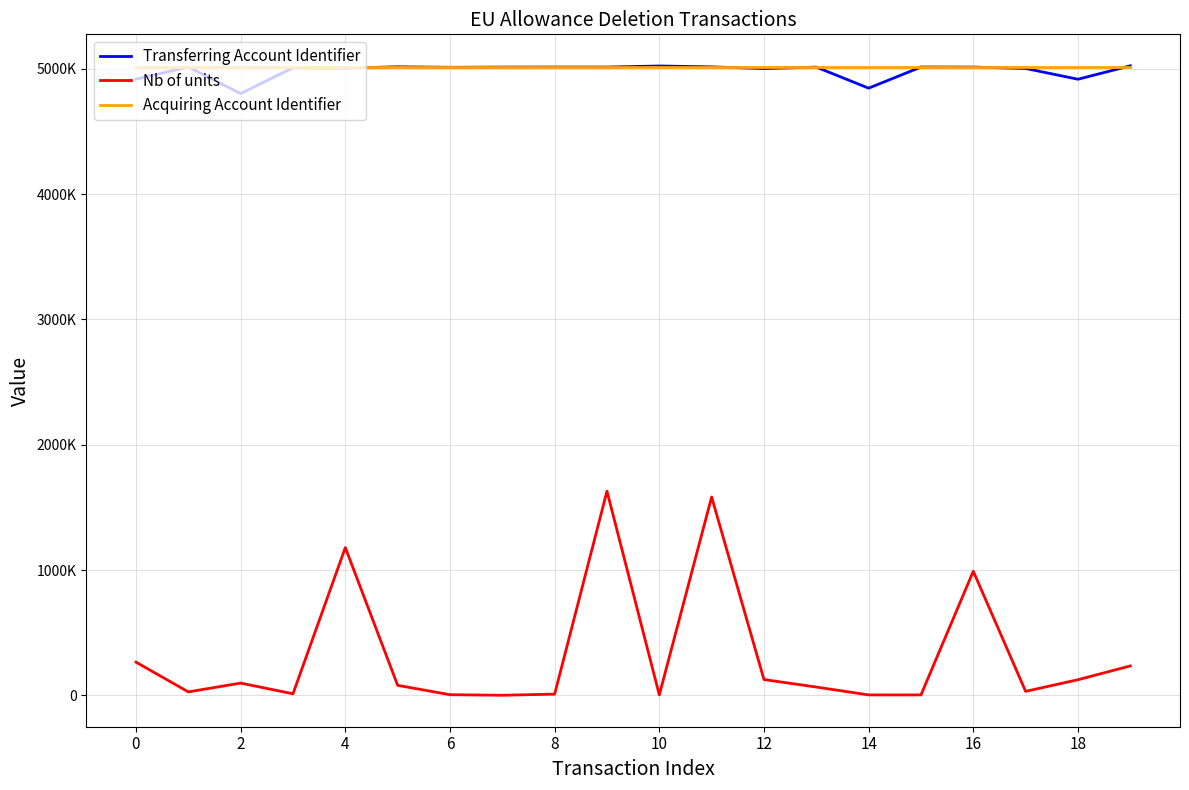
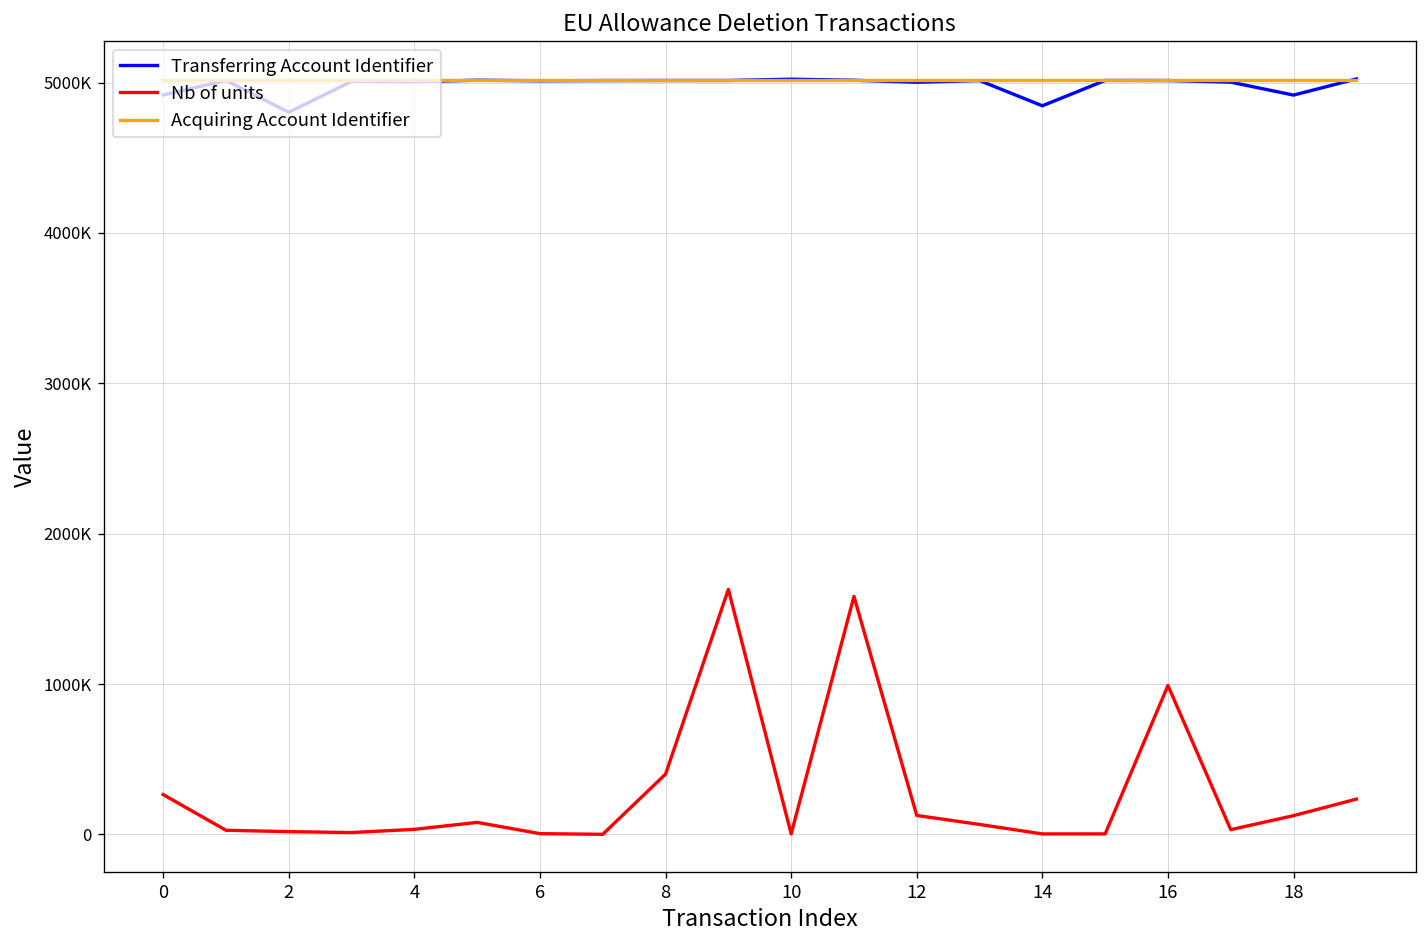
Nb of units, 2: 100000 -> 20000
Nb of units, 4: 1180000 -> 30000
Nb of units, 8: 10000 -> 400000
